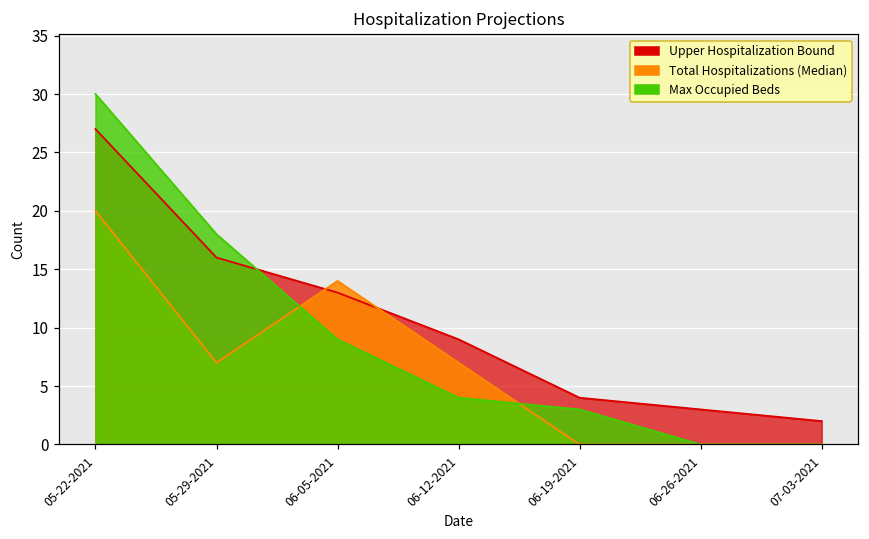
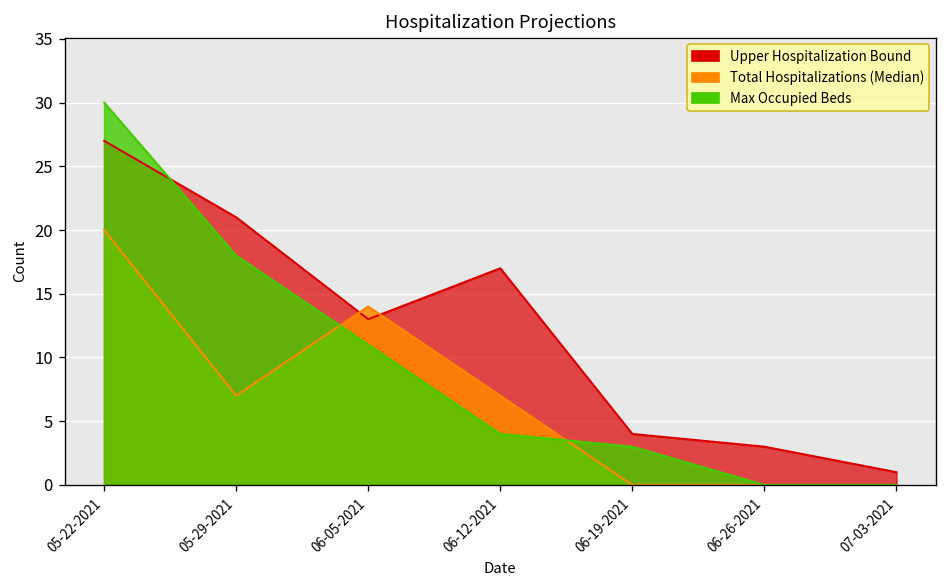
Upper Hospitalization Bound, 05-29-2021: 16 -> 21
Max Occupied Beds, 06-05-2021: 9 -> 11
Upper Hospitalization Bound, 06-12-2021: 9 -> 17
Upper Hospitalization Bound, 07-03-2021: 2 -> 1
